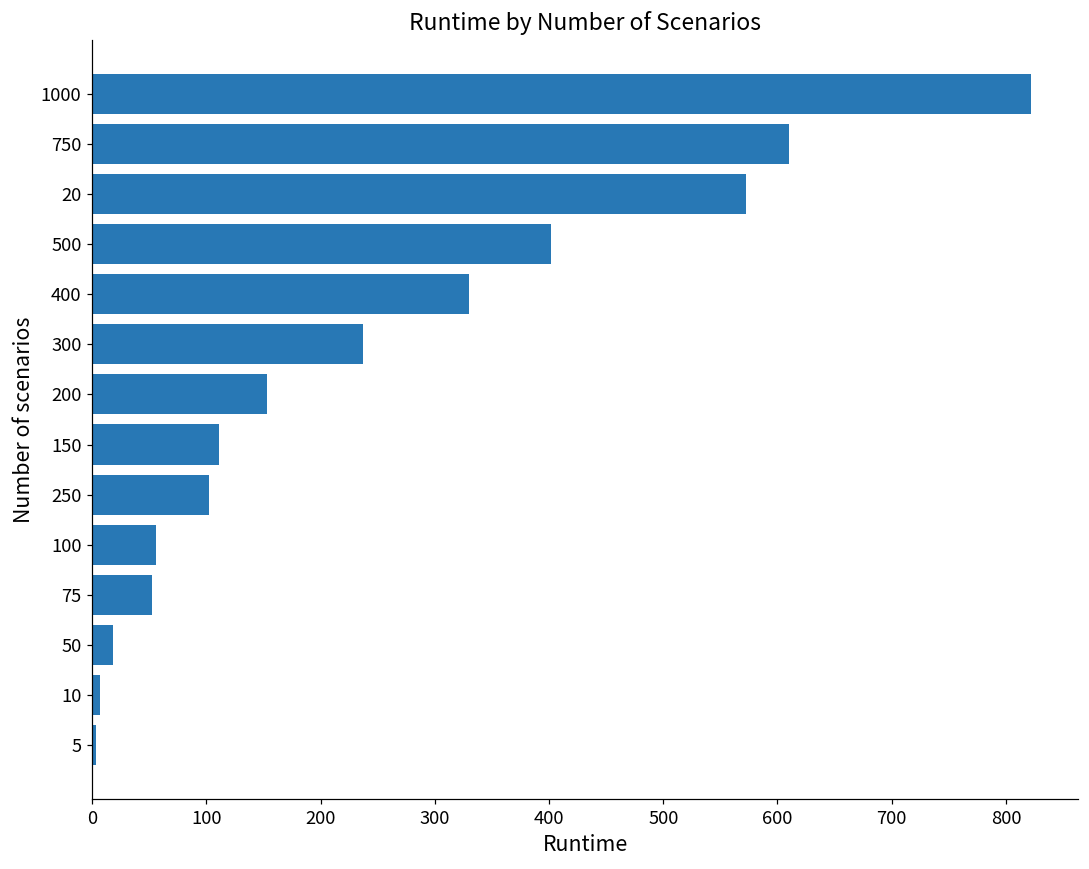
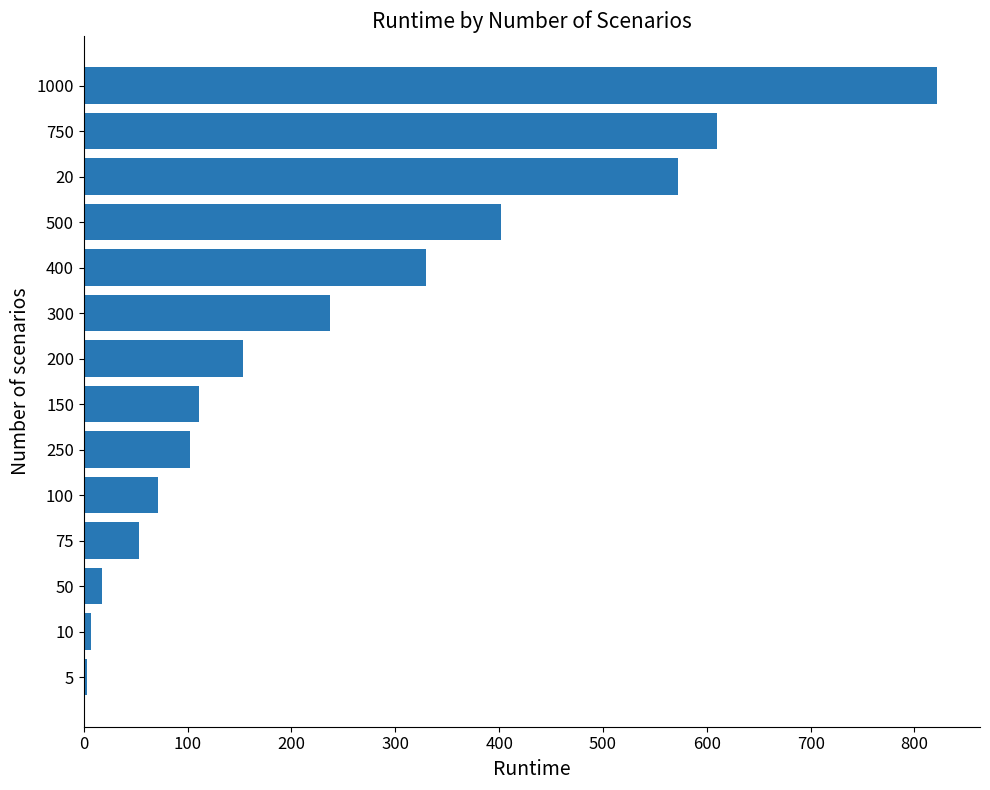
100: 56 -> 72
